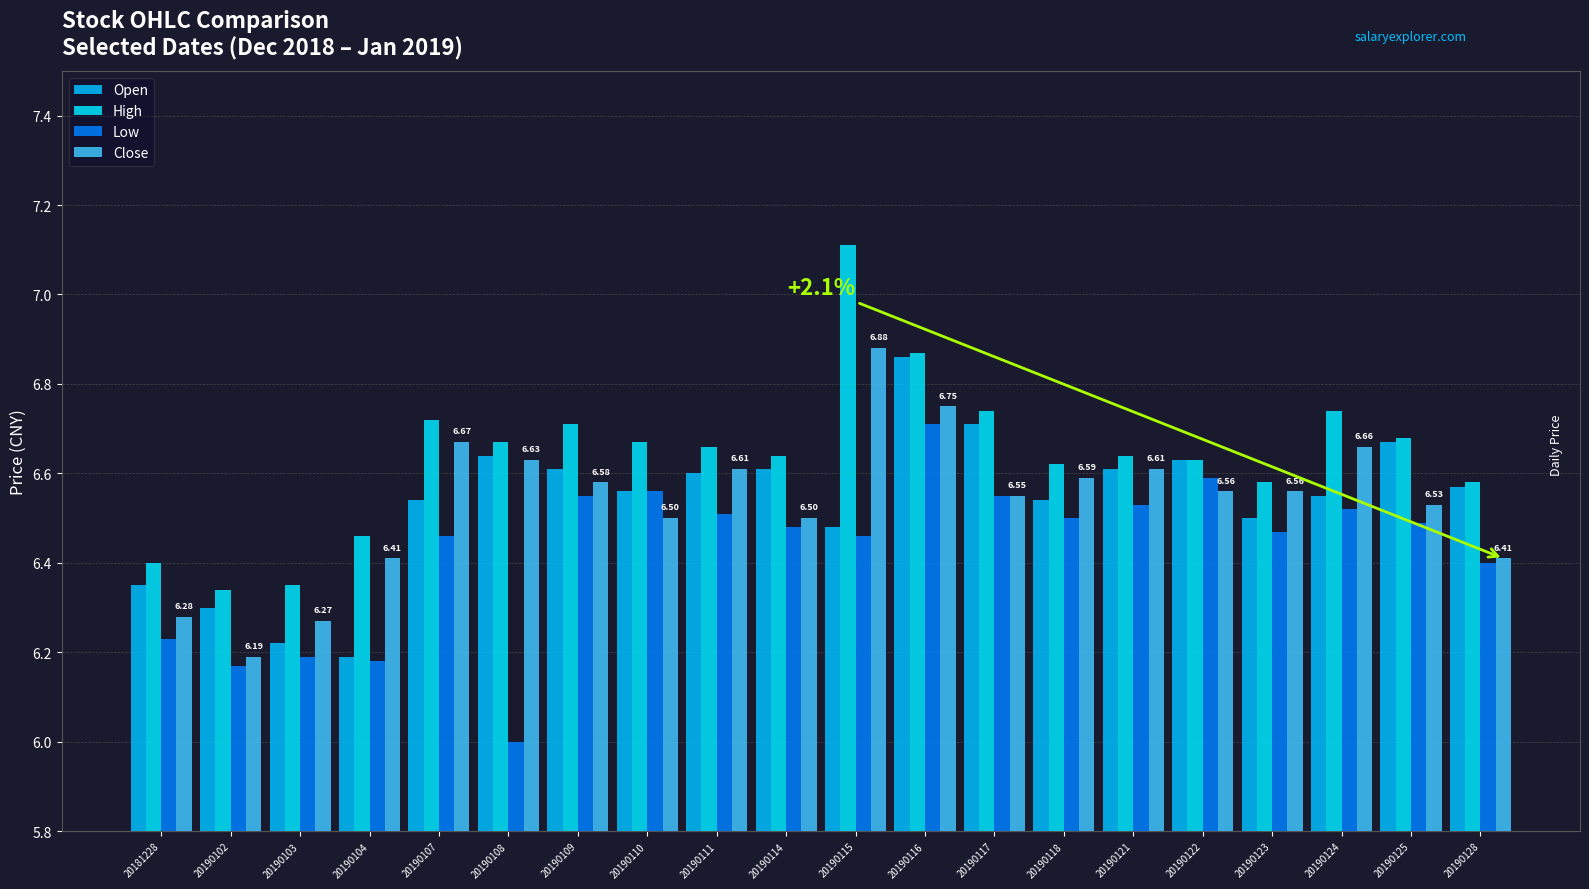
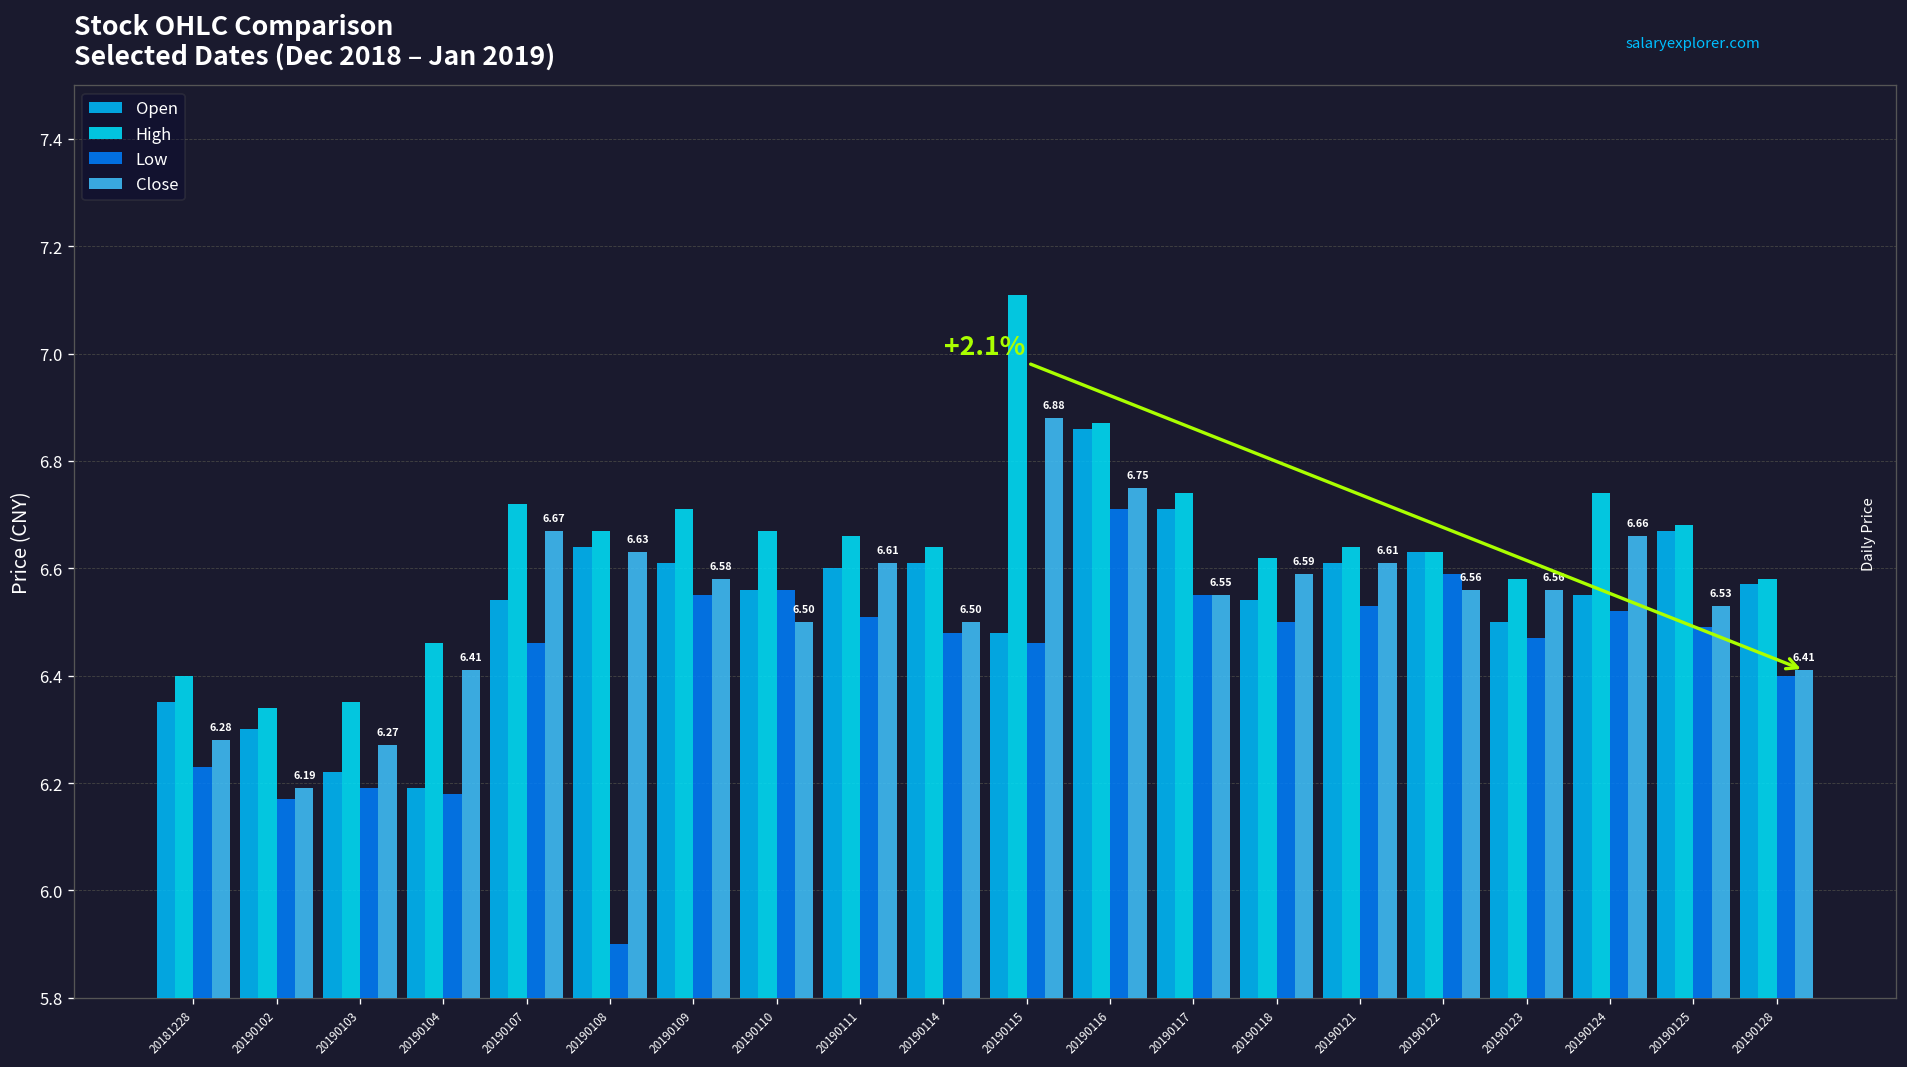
Low, 20190108: 6.0 -> 5.9
